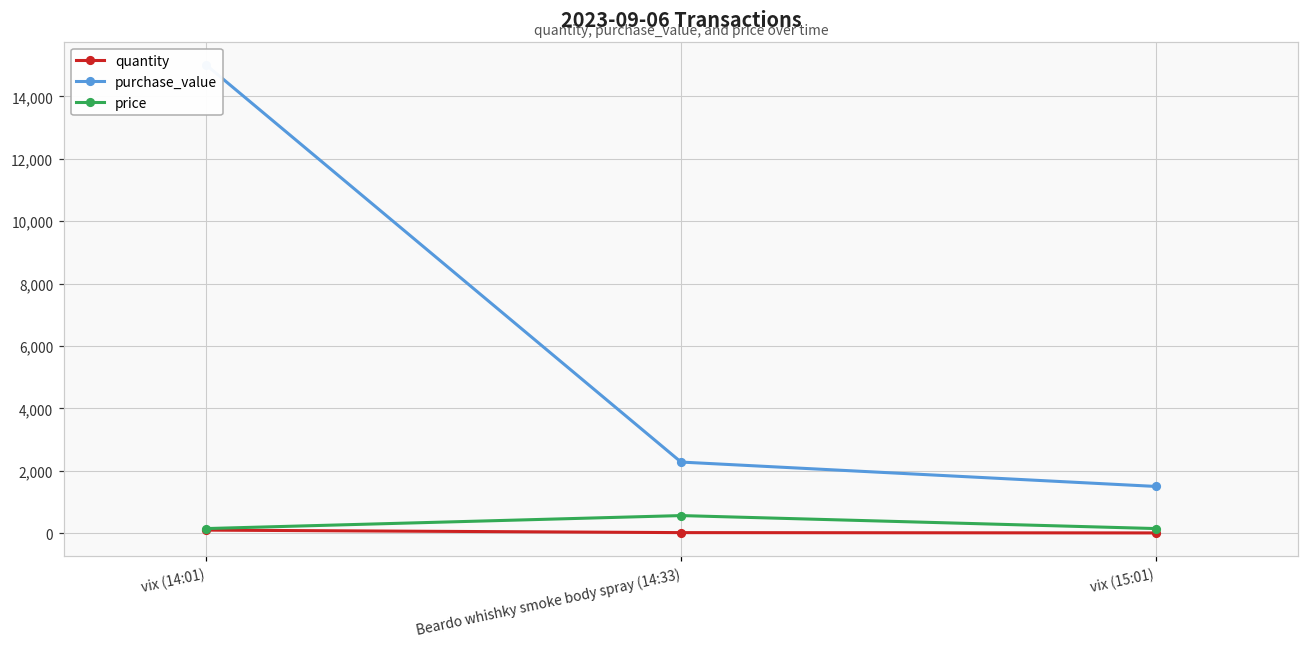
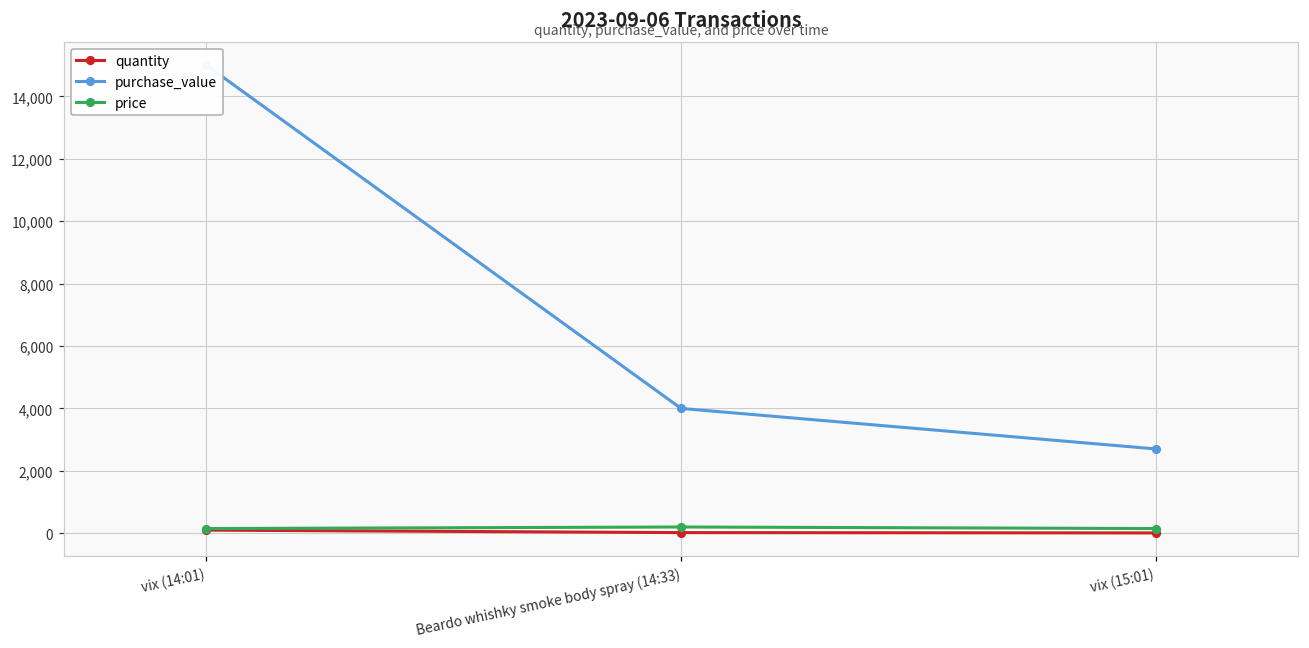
purchase_value, Beardo whishky smoke body spray (14:33): 2,300 -> 4,000
price, Beardo whishky smoke body spray (14:33): 600 -> 200
purchase_value, vix (15:01): 1,500 -> 2,700
